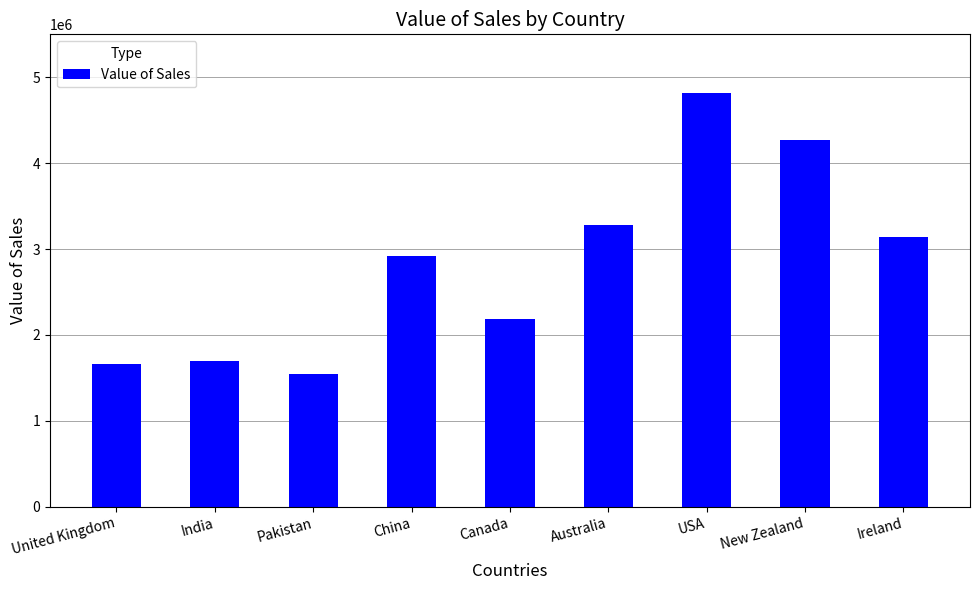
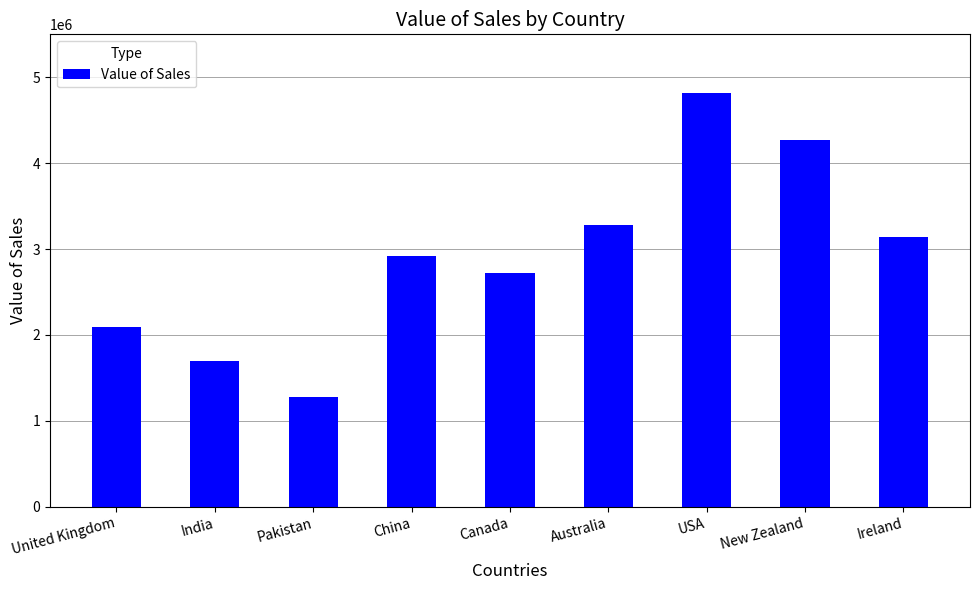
United Kingdom: 1700000 -> 2100000
Pakistan: 1500000 -> 1300000
Canada: 2200000 -> 2700000
